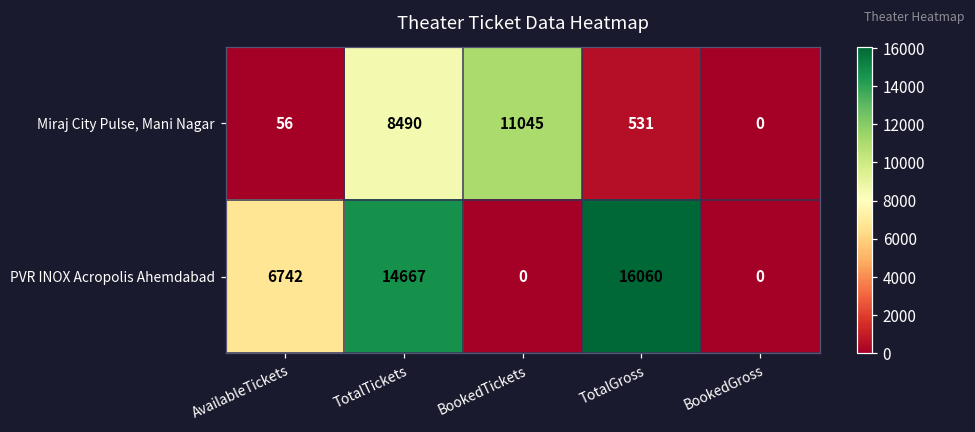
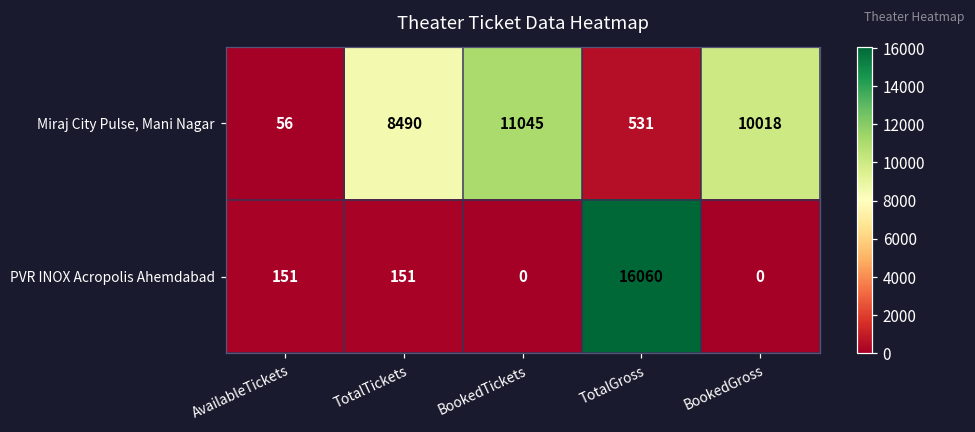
Miraj City Pulse, Mani Nagar, BookedGross: 0 -> 10018
PVR INOX Acropolis Ahemdabad, AvailableTickets: 6742 -> 151
PVR INOX Acropolis Ahemdabad, TotalTickets: 14667 -> 151
